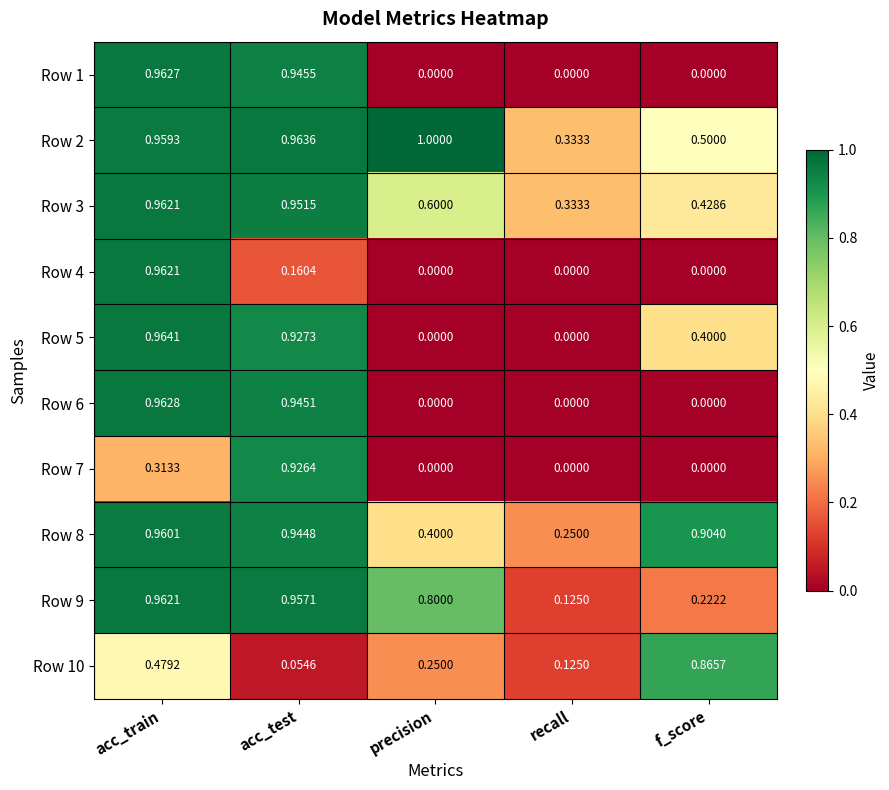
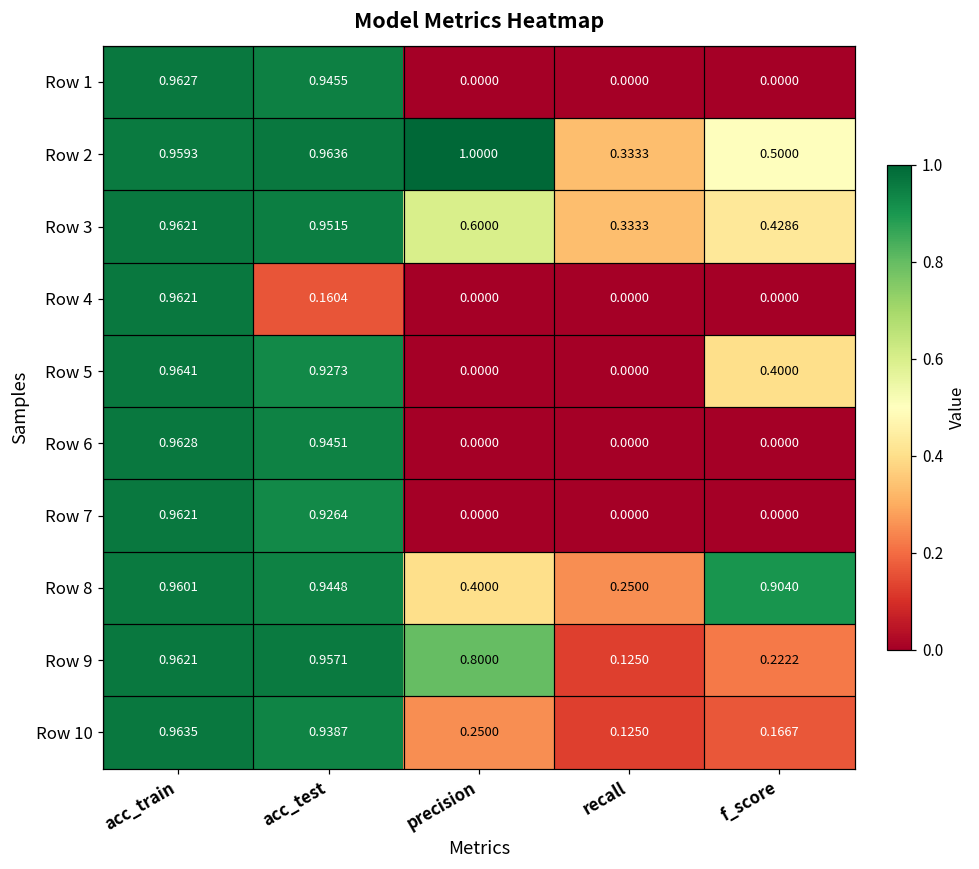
Row 7, acc_train: 0.3133 -> 0.9621
Row 10, acc_train: 0.4792 -> 0.9635
Row 10, acc_test: 0.0546 -> 0.9387
Row 10, f_score: 0.8657 -> 0.1667
